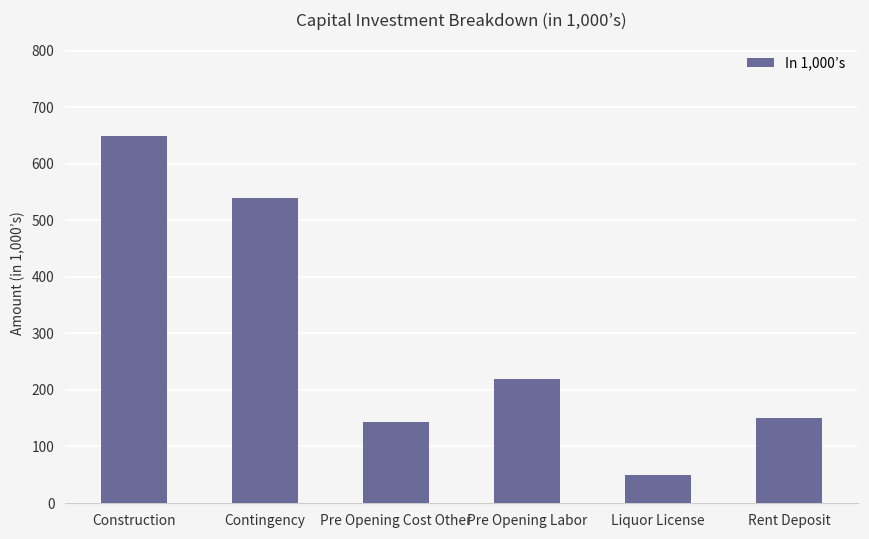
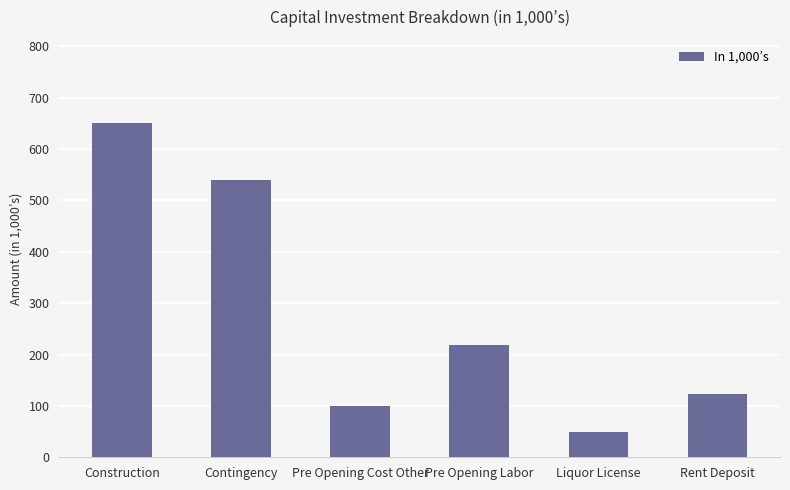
Pre Opening Cost Other: 140 -> 100
Rent Deposit: 150 -> 120
